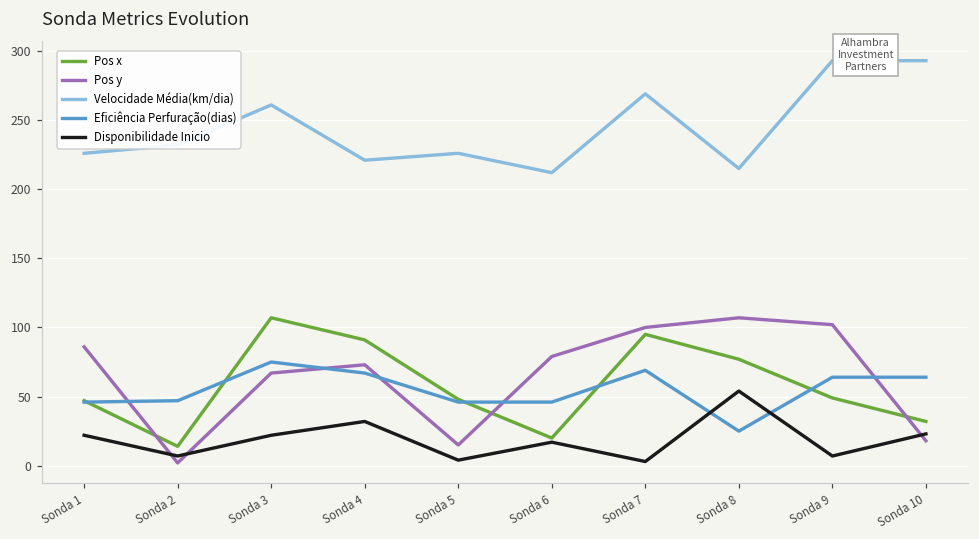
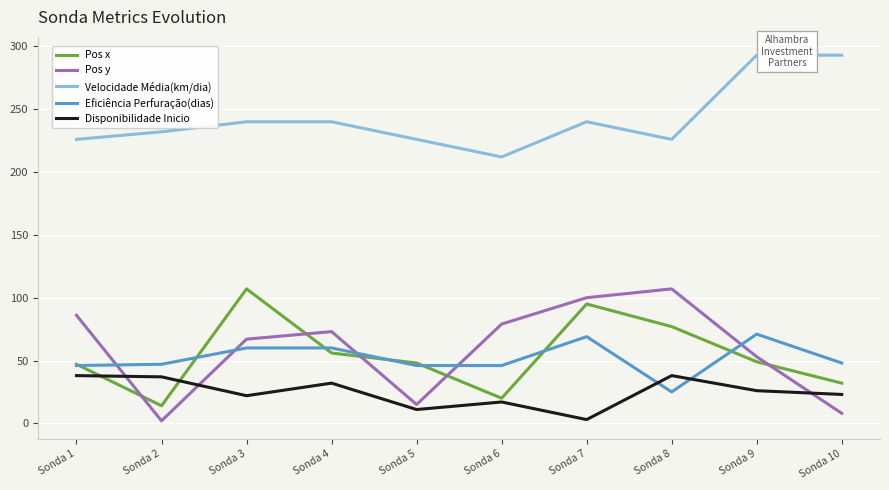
Disponibilidade Inicio, Sonda 1: 22 -> 38
Disponibilidade Inicio, Sonda 2: 7 -> 37
Velocidade Média(km/dia), Sonda 3: 261 -> 240
Eficiência Perfuração(dias), Sonda 3: 75 -> 60
Pos x, Sonda 4: 91 -> 56
Velocidade Média(km/dia), Sonda 4: 221 -> 240
Eficiência Perfuração(dias), Sonda 4: 67 -> 60
Disponibilidade Inicio, Sonda 5: 4 -> 11
Velocidade Média(km/dia), Sonda 7: 269 -> 240
Velocidade Média(km/dia), Sonda 8: 215 -> 226
Disponibilidade Inicio, Sonda 8: 54 -> 38
Pos y, Sonda 9: 102 -> 53
Eficiência Perfuração(dias), Sonda 9: 64 -> 71
Disponibilidade Inicio, Sonda 9: 7 -> 26
Pos y, Sonda 10: 18 -> 8
Eficiência Perfuração(dias), Sonda 10: 64 -> 48
